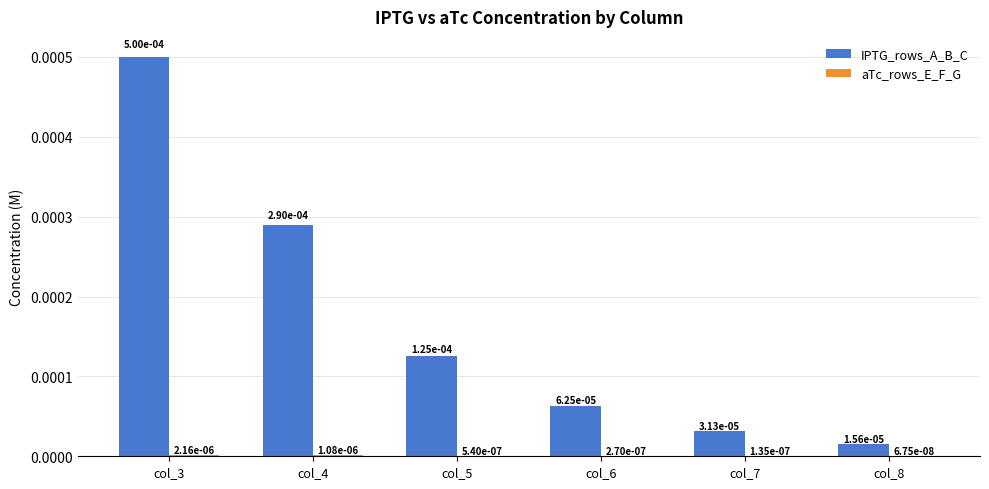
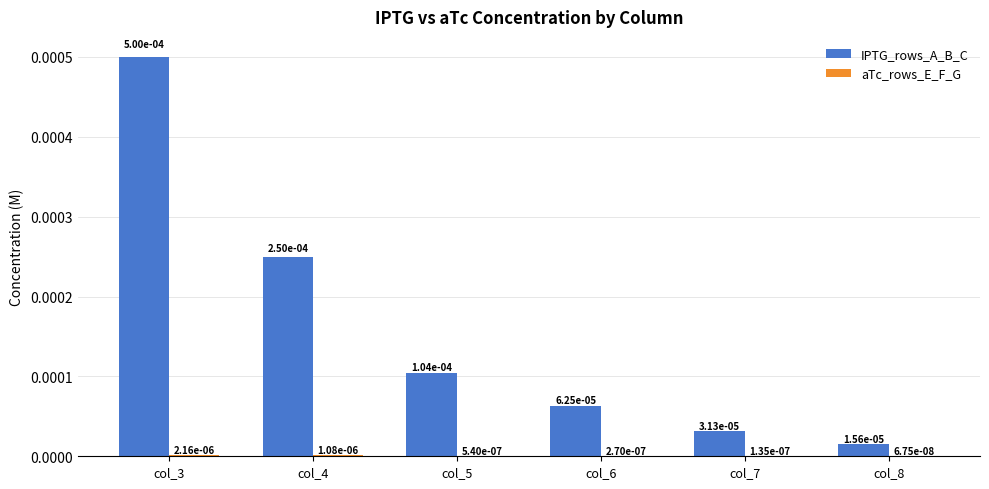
IPTG_rows_A_B_C, col_4: 2.90e-04 -> 2.50e-04
IPTG_rows_A_B_C, col_5: 1.25e-04 -> 1.04e-04
